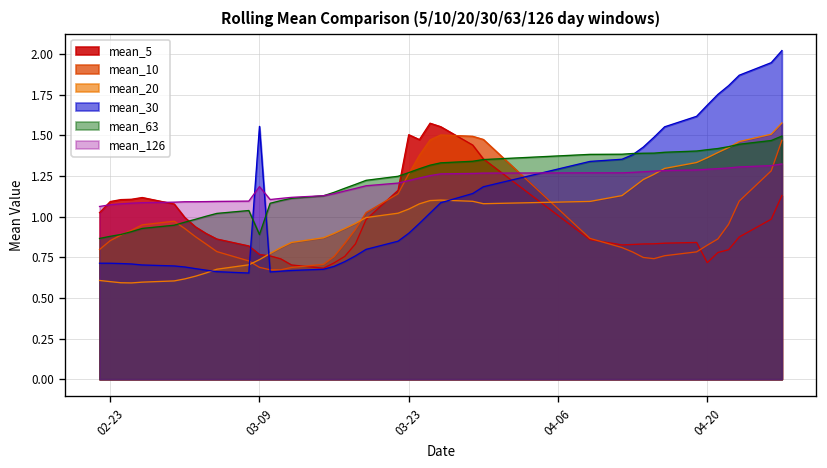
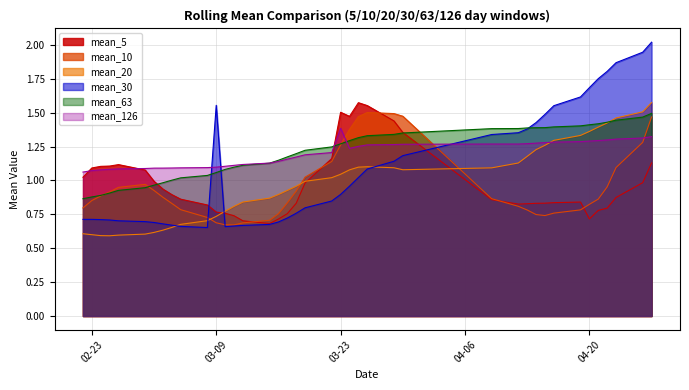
mean_63, 03-09: 0.89 -> 1.06
mean_126, 03-09: 1.18 -> 1.10
mean_126, 03-23: 1.22 -> 1.39
